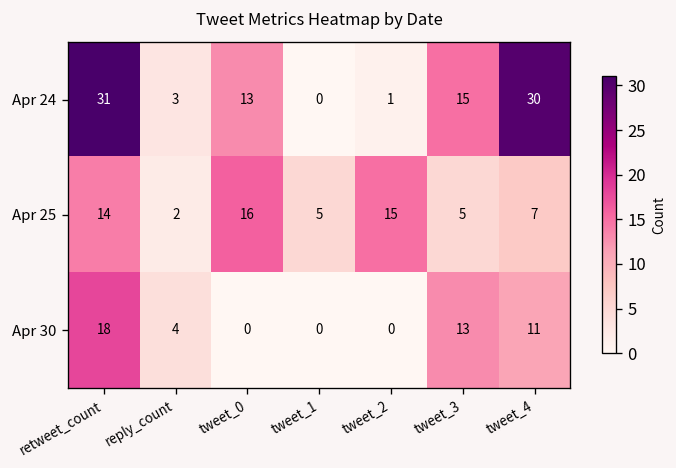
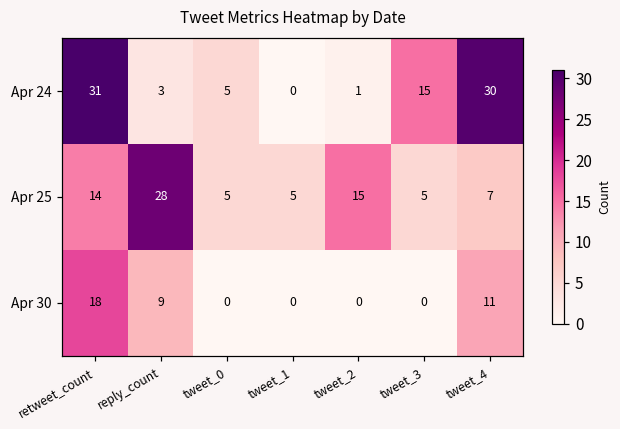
Apr 24, tweet_0: 13 -> 5
Apr 25, reply_count: 2 -> 28
Apr 25, tweet_0: 16 -> 5
Apr 30, reply_count: 4 -> 9
Apr 30, tweet_3: 13 -> 0
